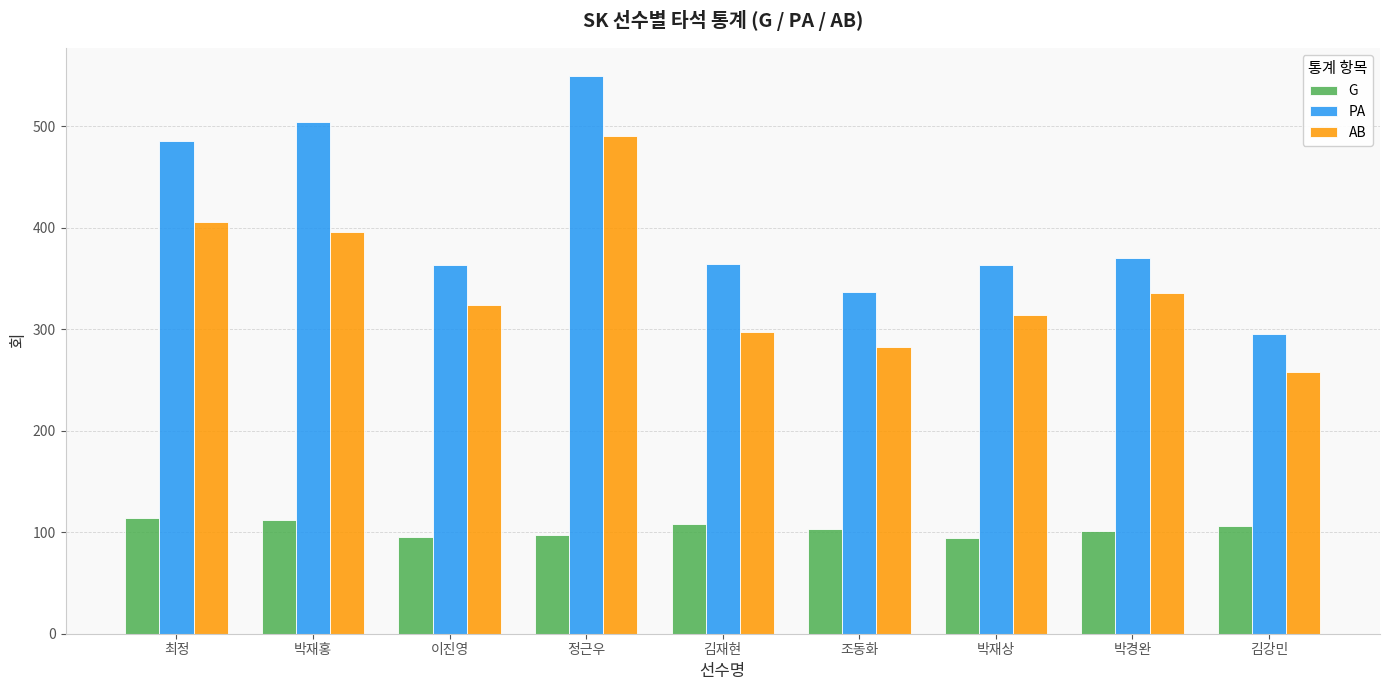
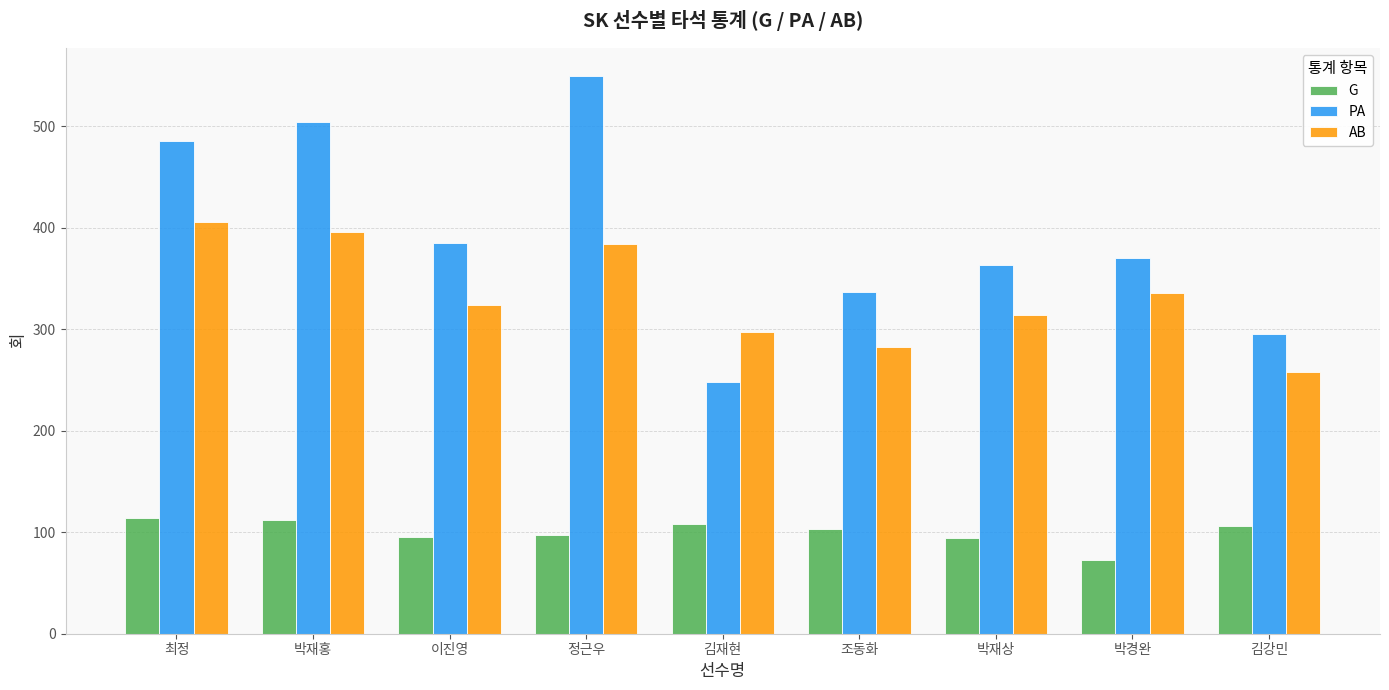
PA, 이진영: 363 -> 385
AB, 정근우: 491 -> 384
PA, 김재현: 364 -> 248
G, 박경완: 101 -> 73
